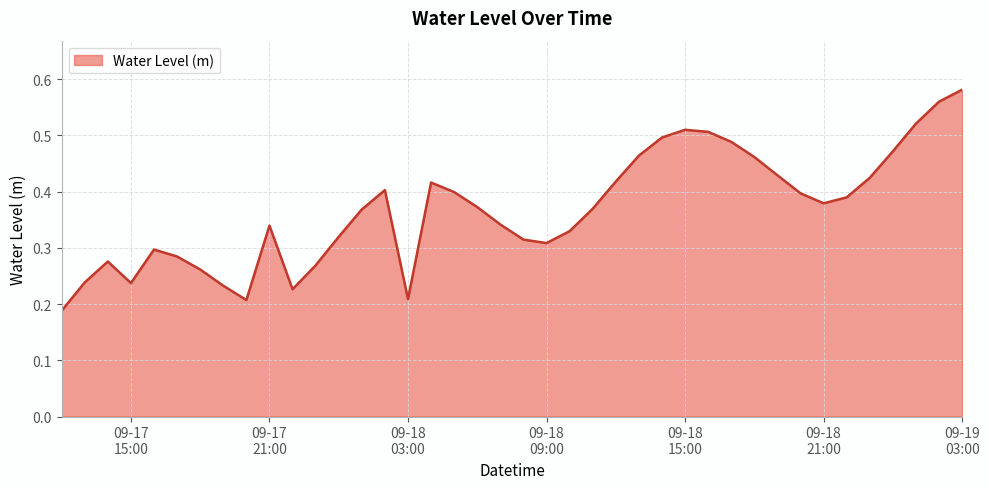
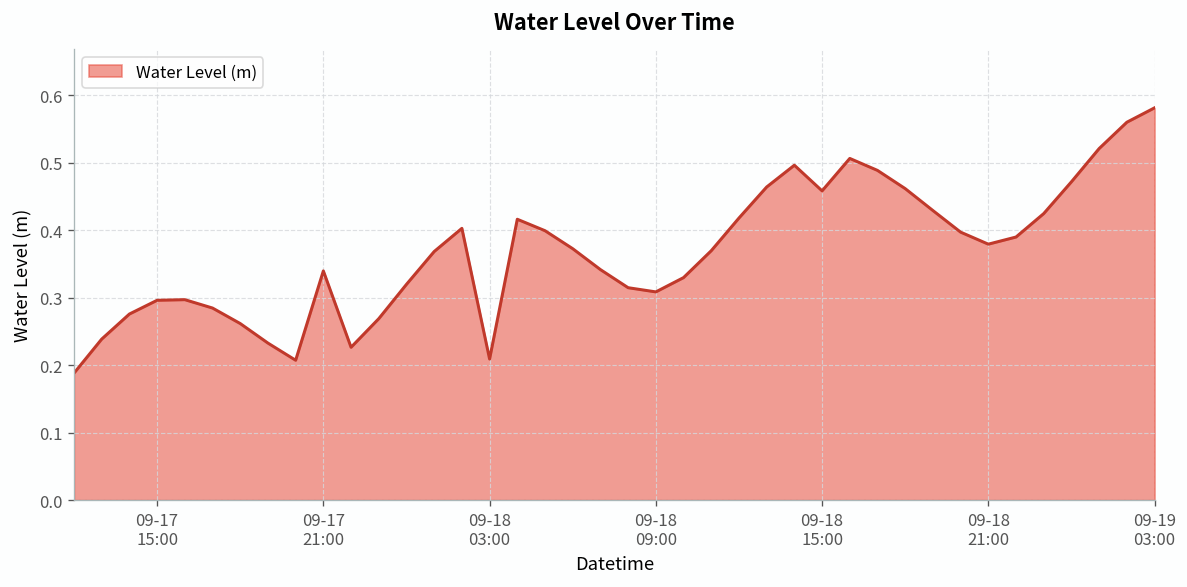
09-17 15:00: 0.24 -> 0.30
09-18 15:00: 0.51 -> 0.46
